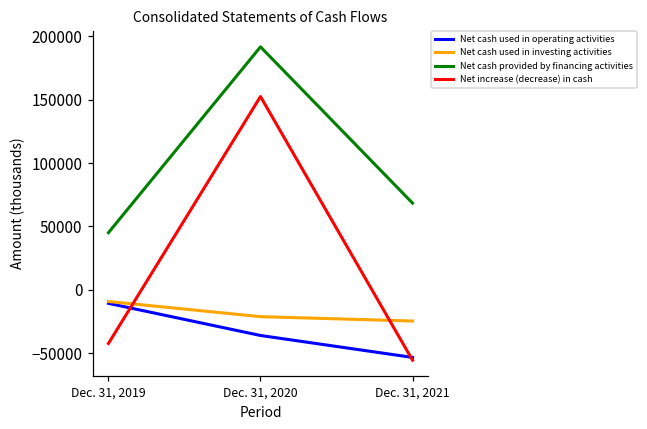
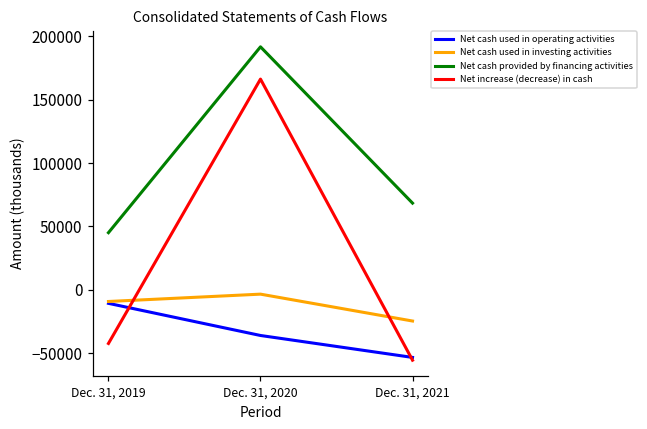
Net cash used in investing activities, Dec. 31, 2020: -21000 -> -3000
Net increase (decrease) in cash, Dec. 31, 2020: 152000 -> 166000
